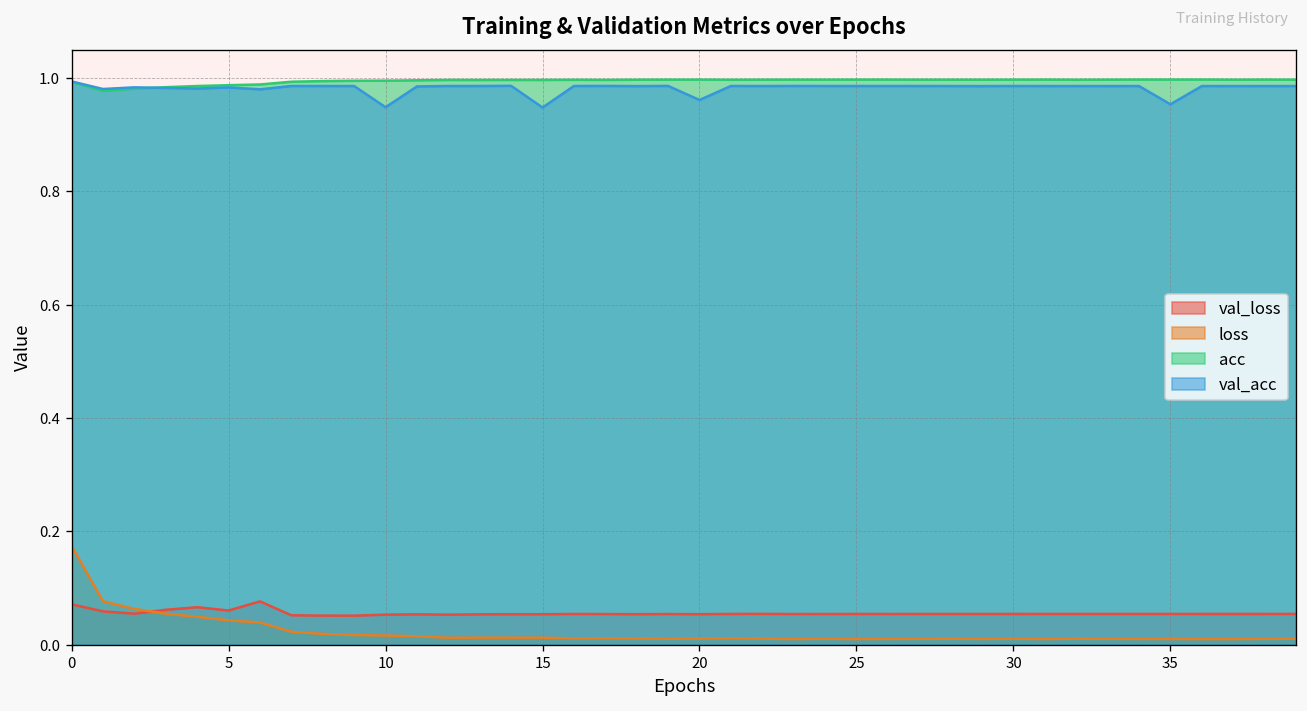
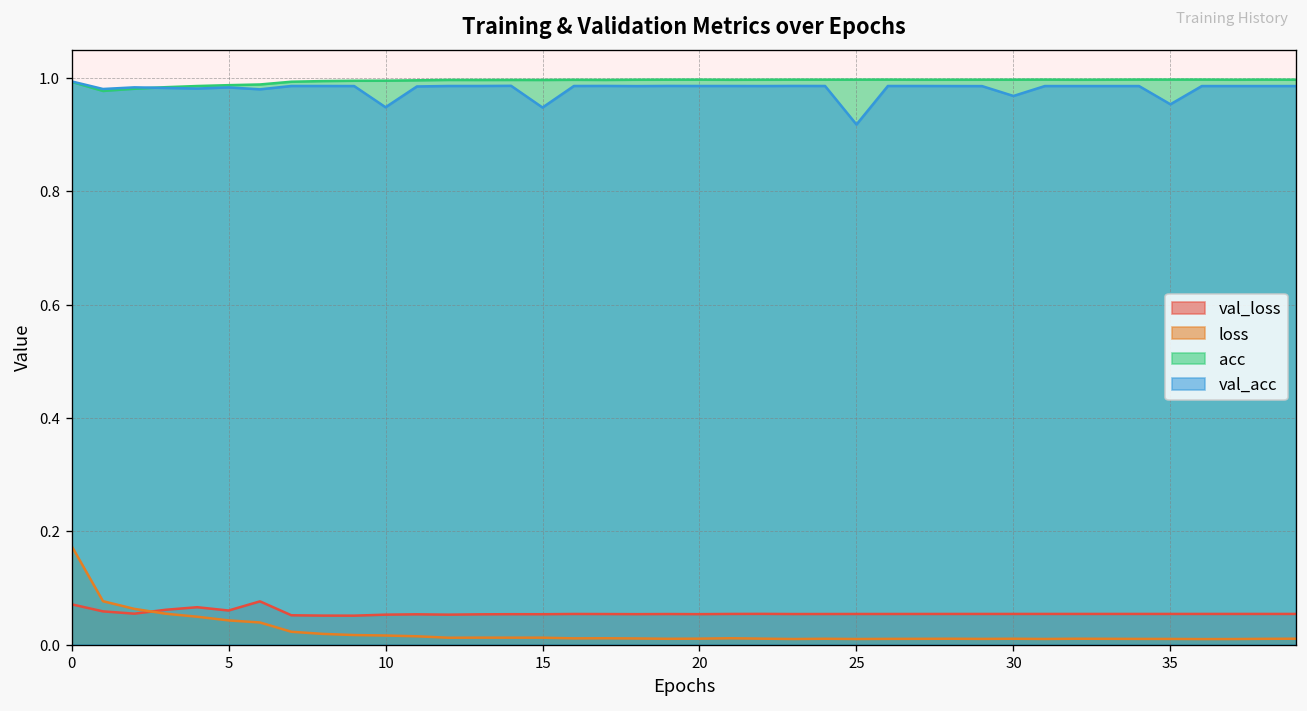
val_acc, 20: 0.96 -> 0.99
val_acc, 25: 0.99 -> 0.92
val_acc, 30: 0.99 -> 0.97
